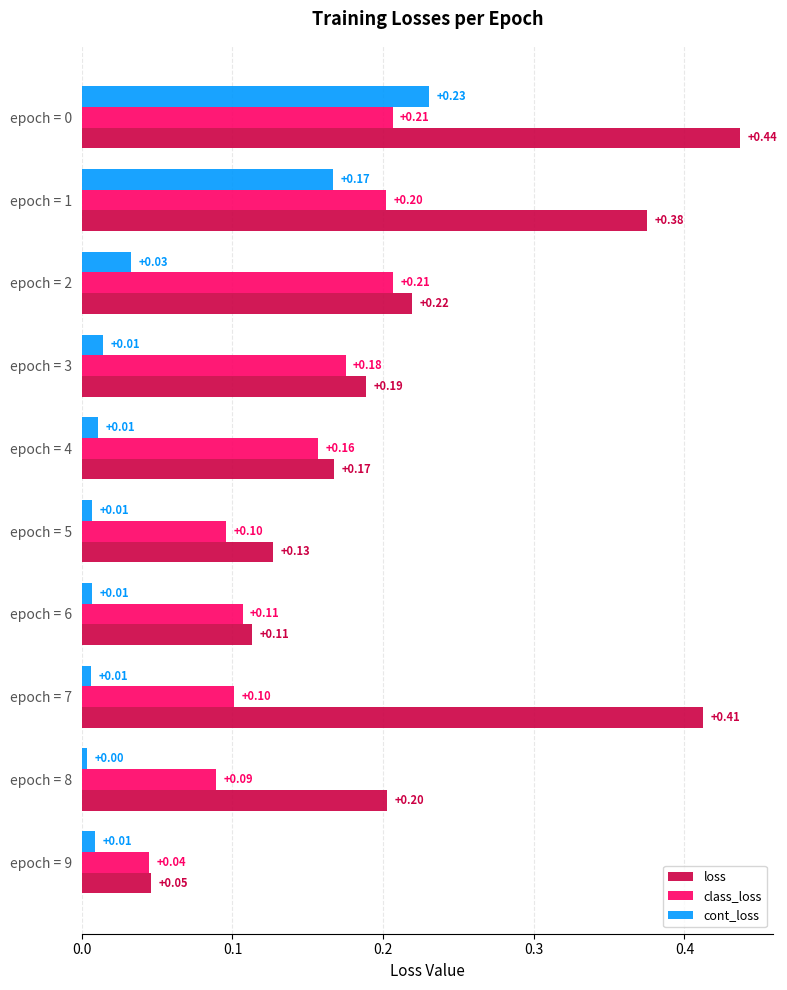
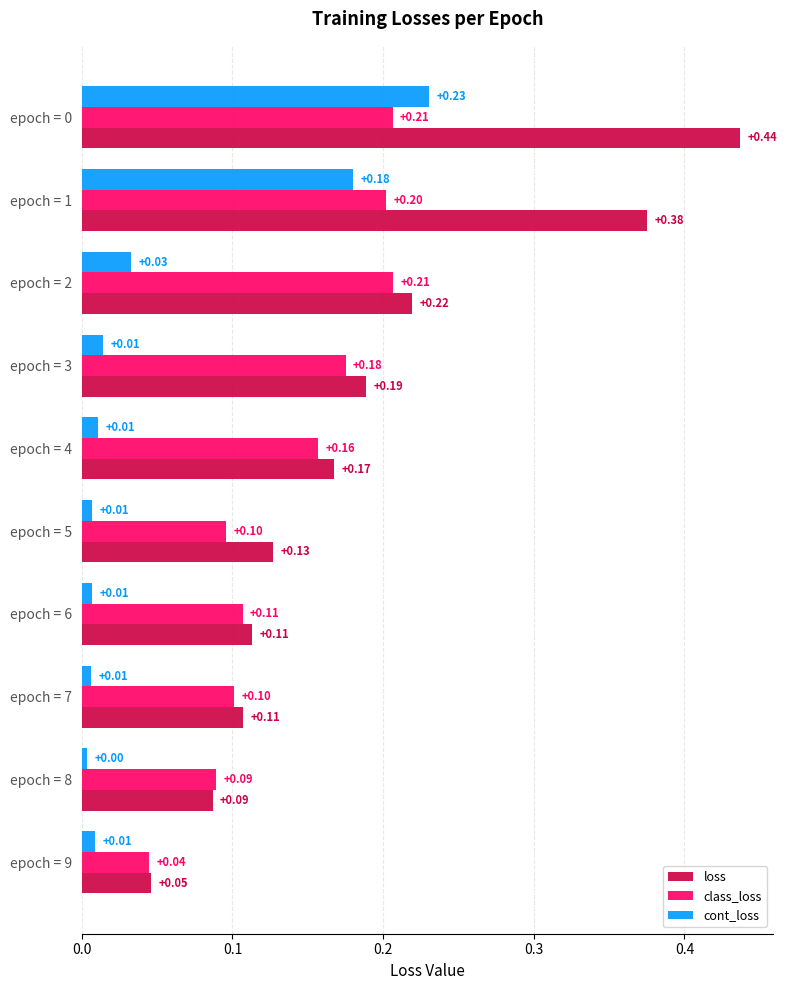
cont_loss, epoch = 1: +0.17 -> +0.18
loss, epoch = 7: +0.41 -> +0.11
loss, epoch = 8: +0.20 -> +0.09
